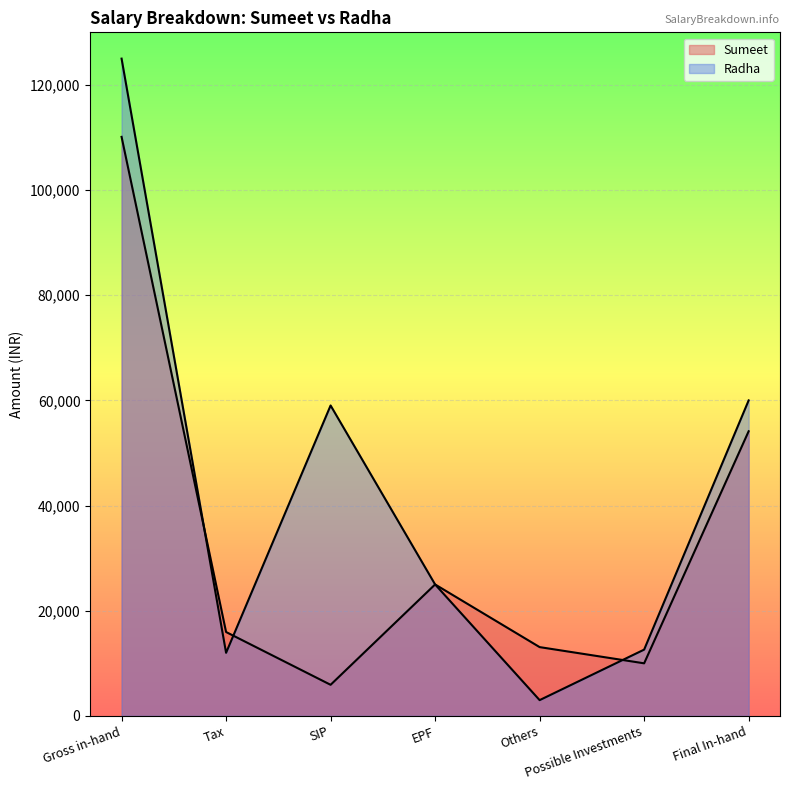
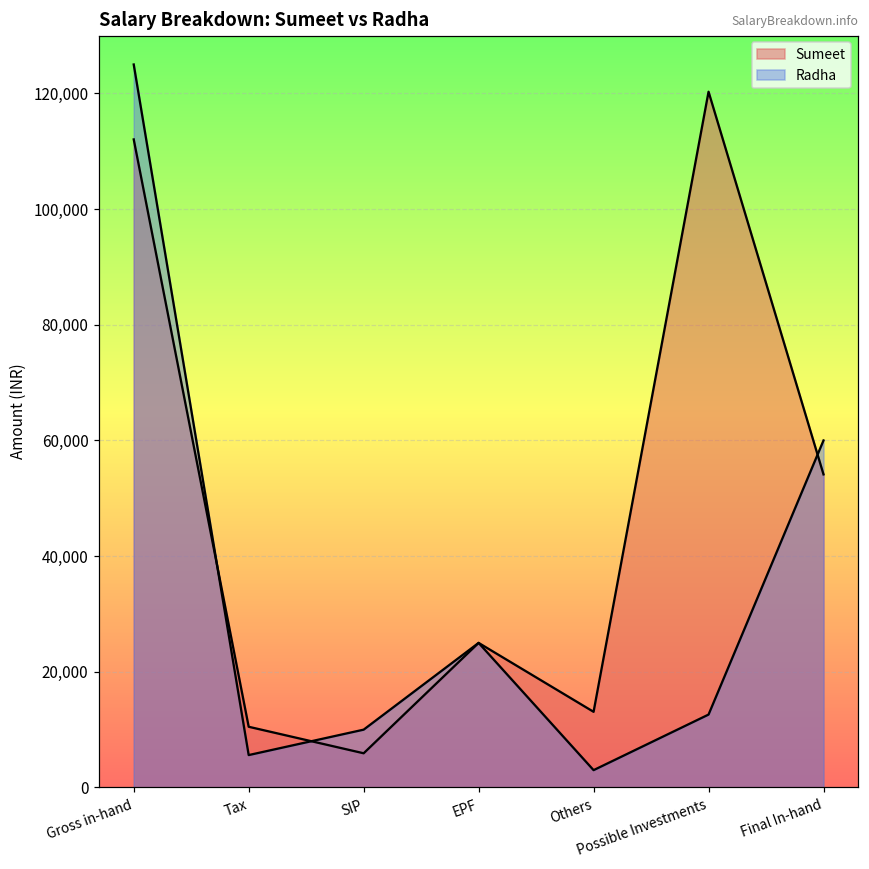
Sumeet, Gross in-hand: 110,000 -> 112,000
Sumeet, Tax: 16,000 -> 11,000
Radha, Tax: 12,000 -> 6,000
Radha, SIP: 59,000 -> 10,000
Sumeet, Possible Investments: 10,000 -> 120,000
